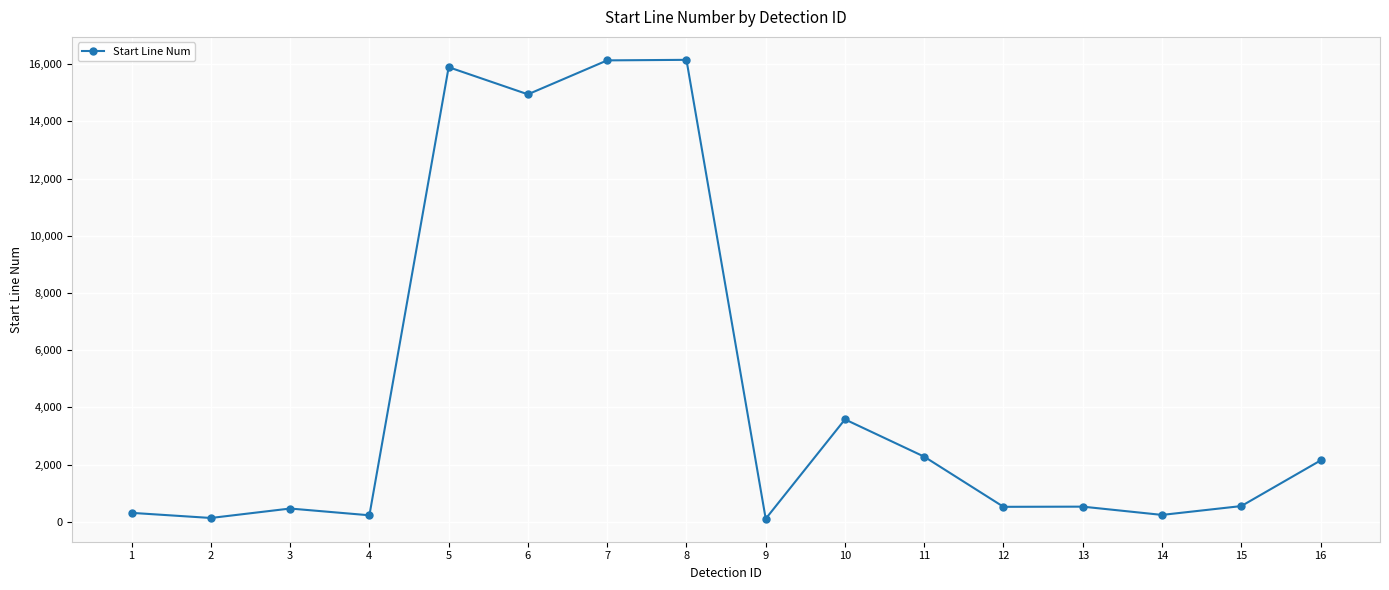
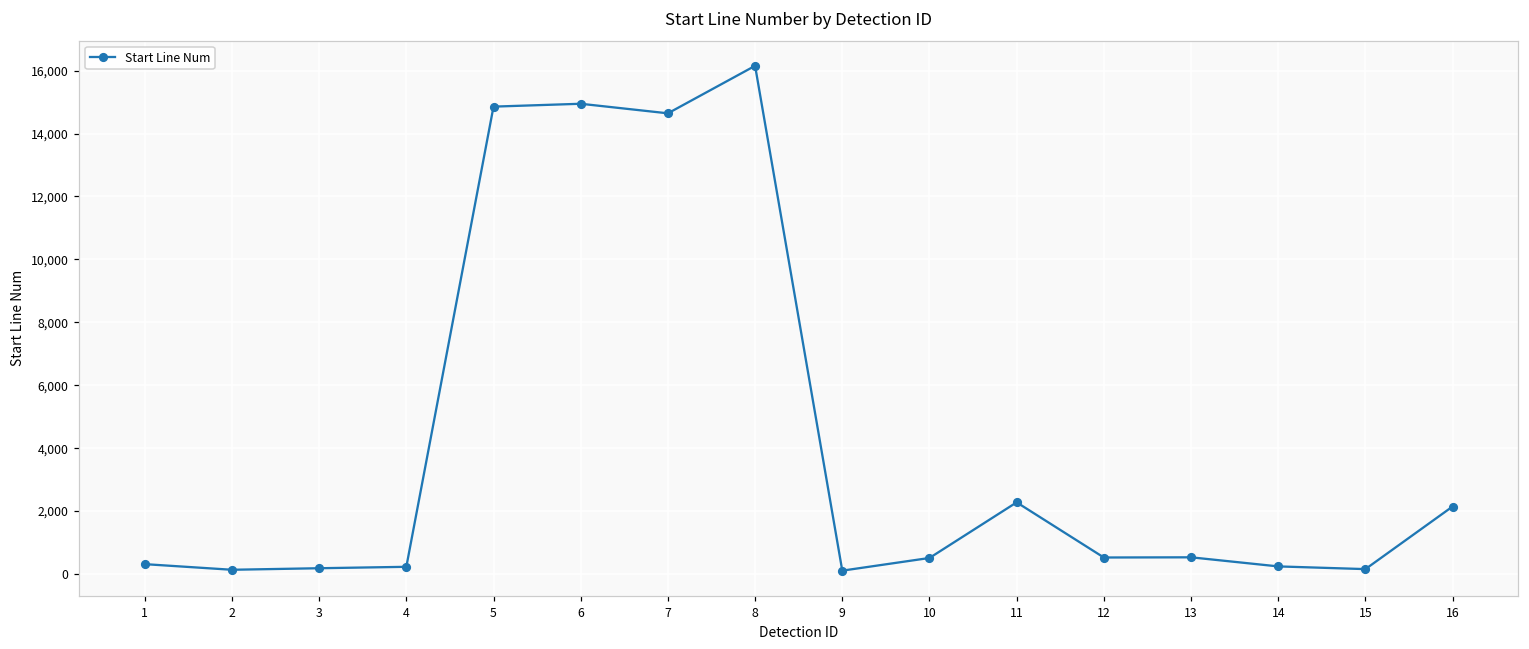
3: 500 -> 200
5: 15,900 -> 14,900
7: 16,100 -> 14,600
10: 3,600 -> 500
15: 600 -> 200
